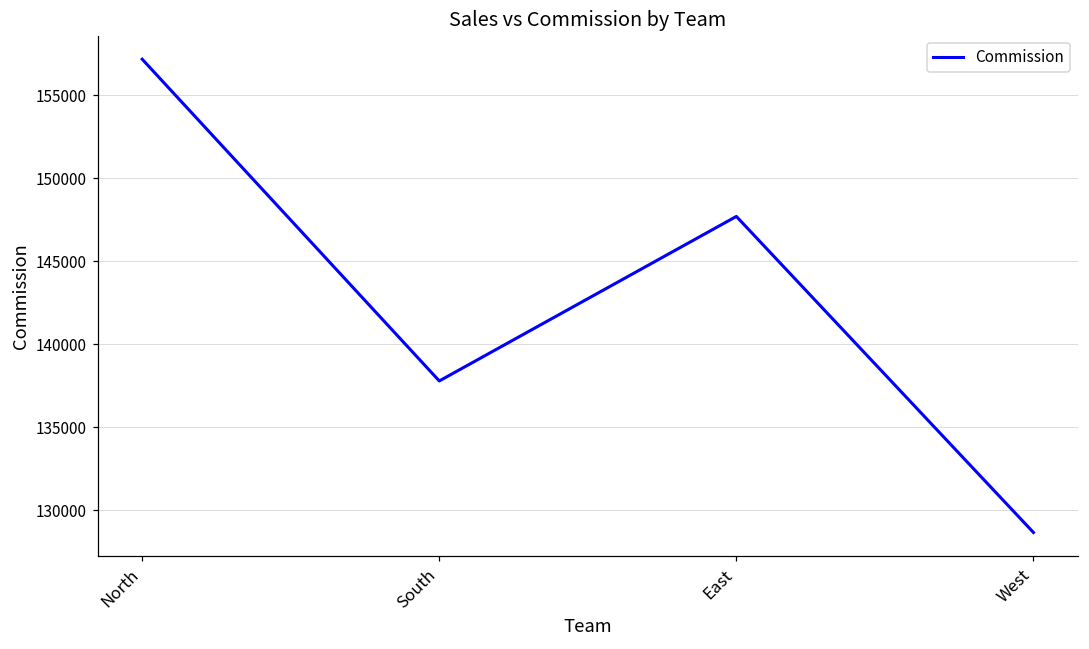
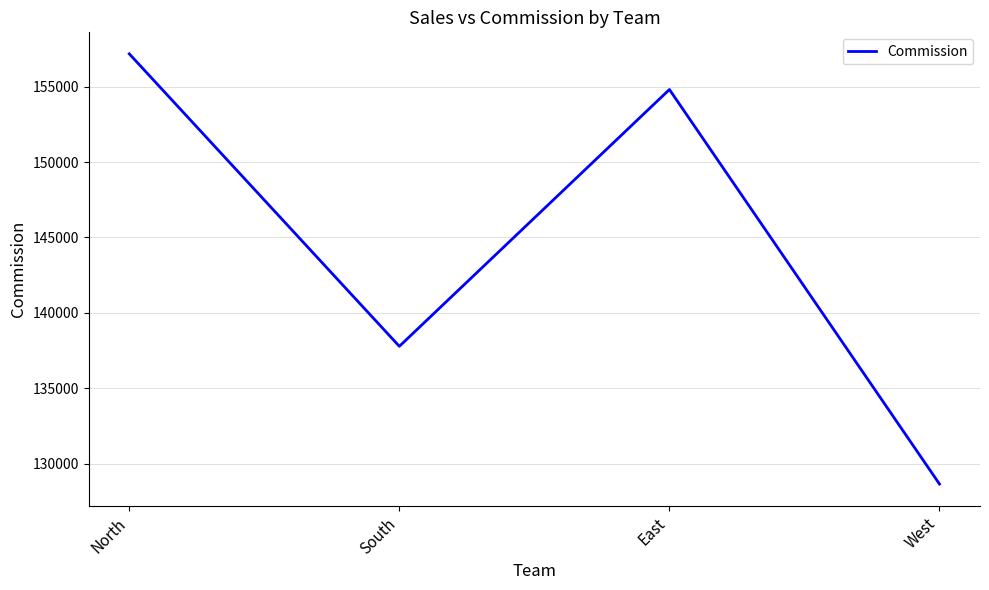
East: 147700 -> 154800
